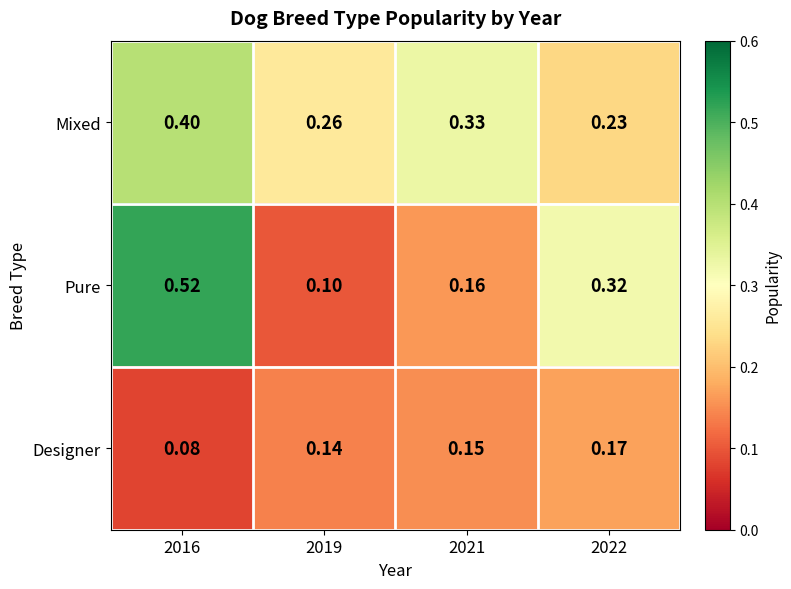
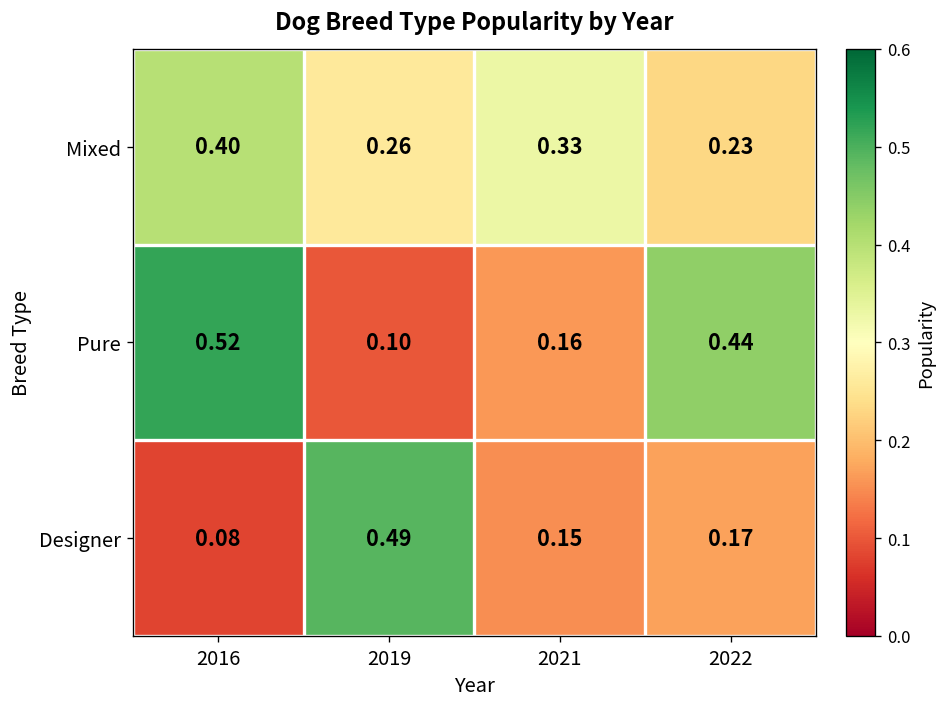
Pure, 2022: 0.32 -> 0.44
Designer, 2019: 0.14 -> 0.49
